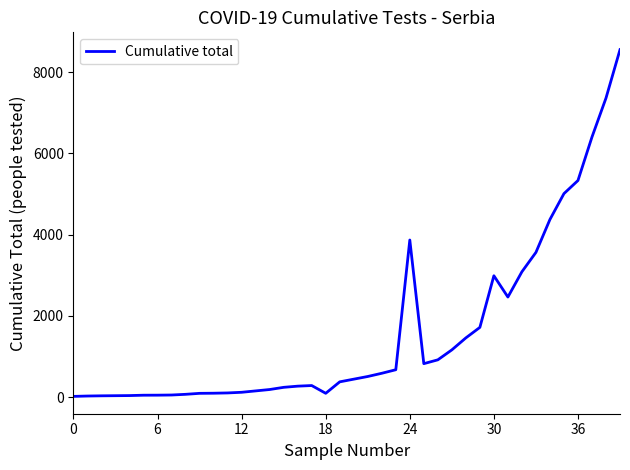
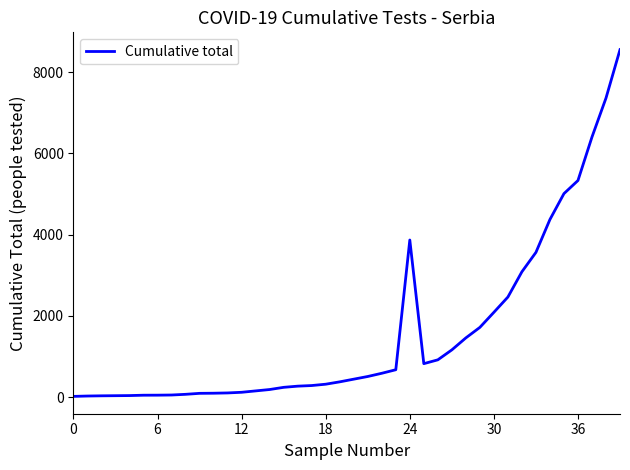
18: 100 -> 300
30: 3000 -> 2100
